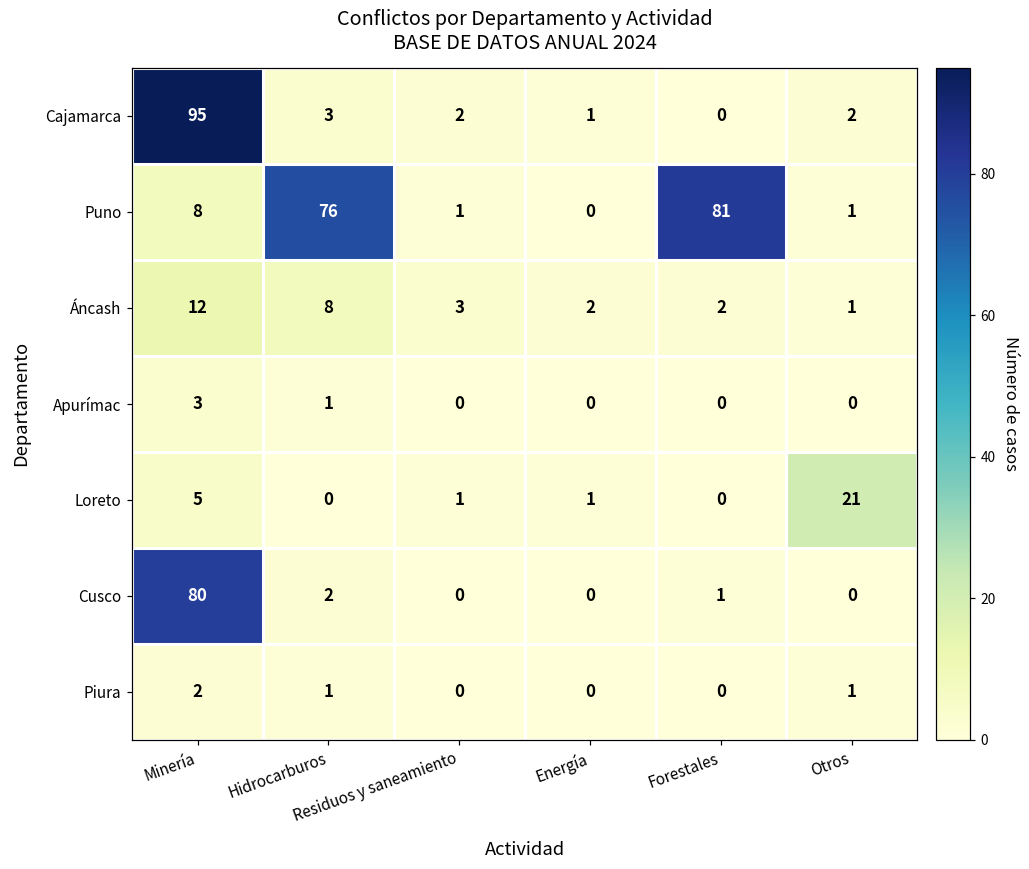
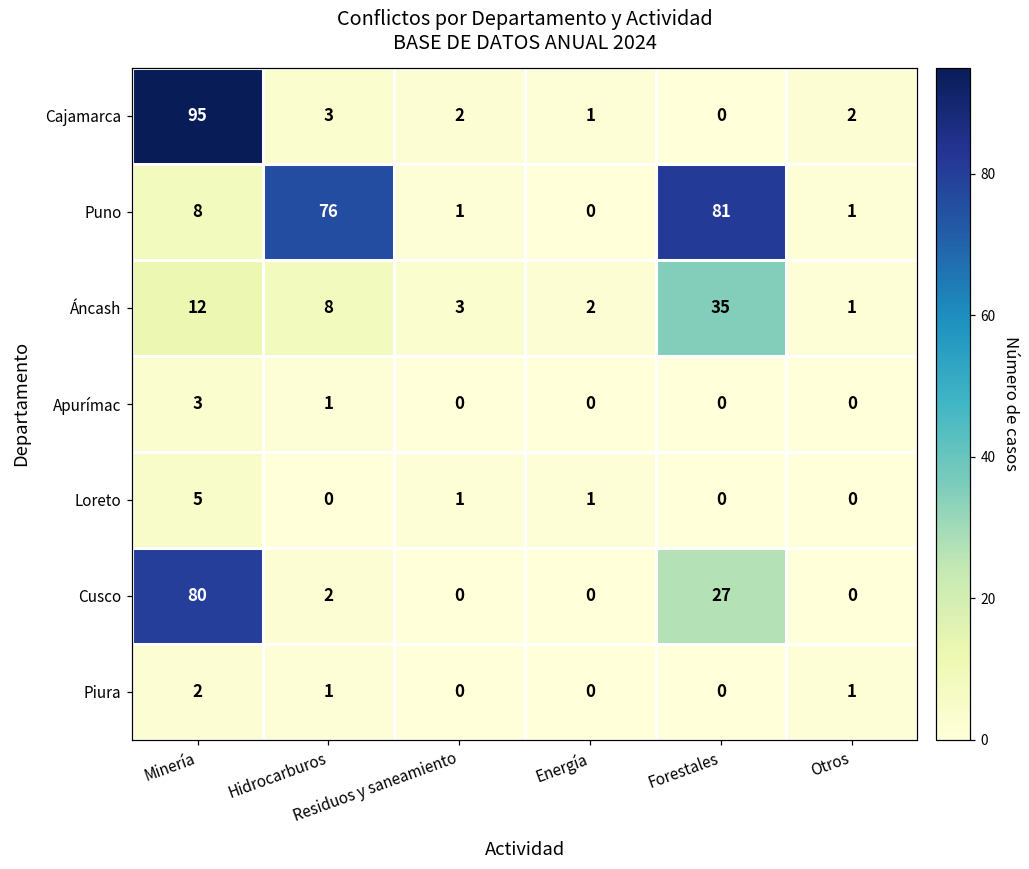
Áncash, Forestales: 2 -> 35
Loreto, Otros: 21 -> 0
Cusco, Forestales: 1 -> 27
